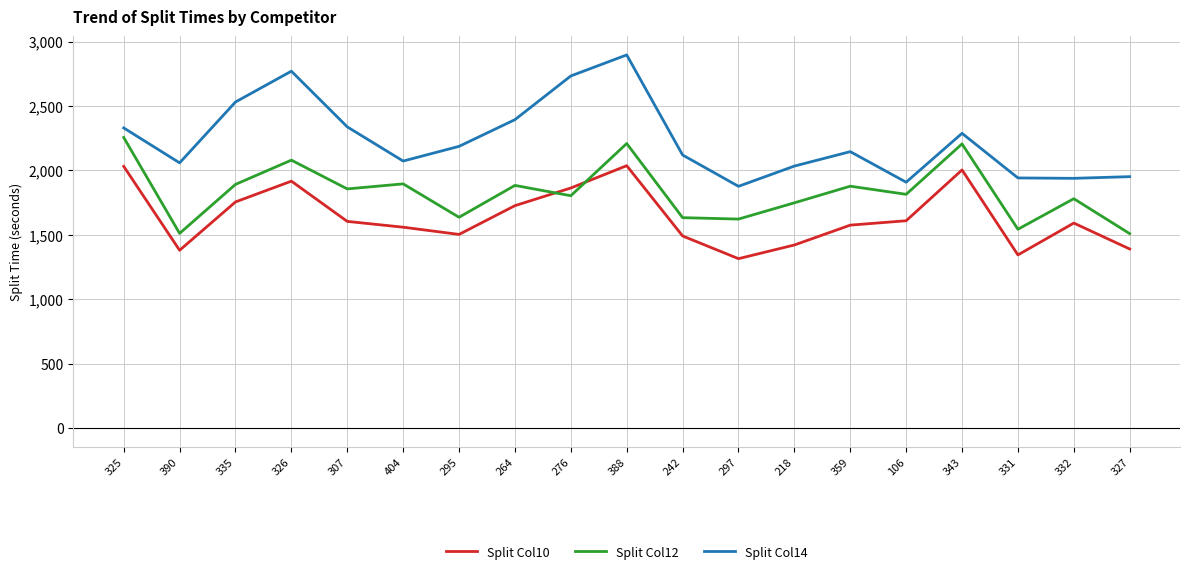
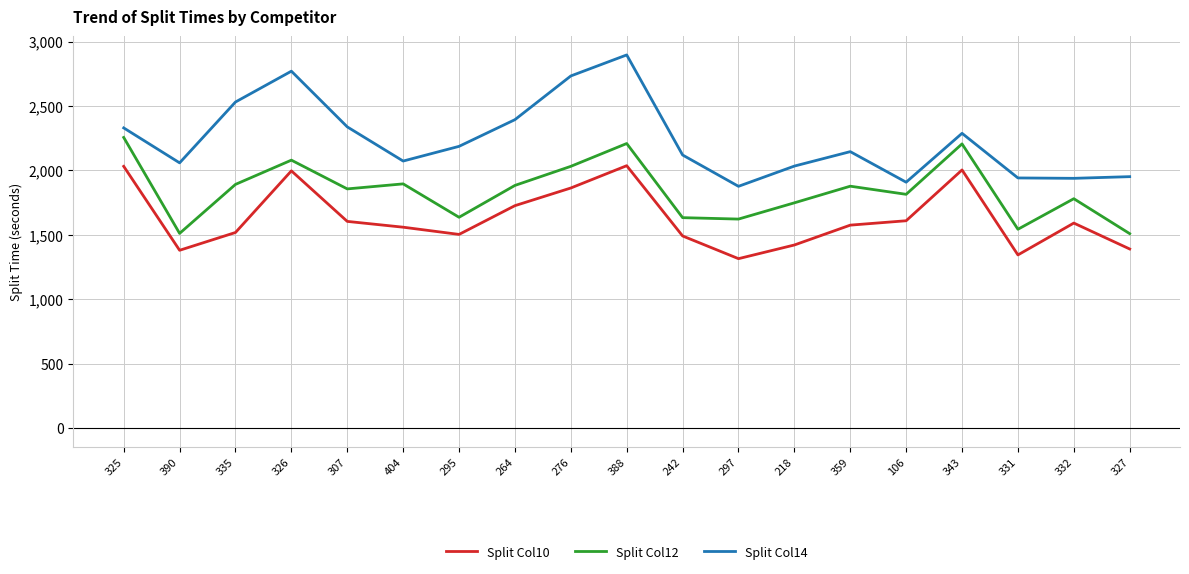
Split Col10, 335: 1,760 -> 1,520
Split Col10, 326: 1,920 -> 2,000
Split Col12, 276: 1,800 -> 2,030
